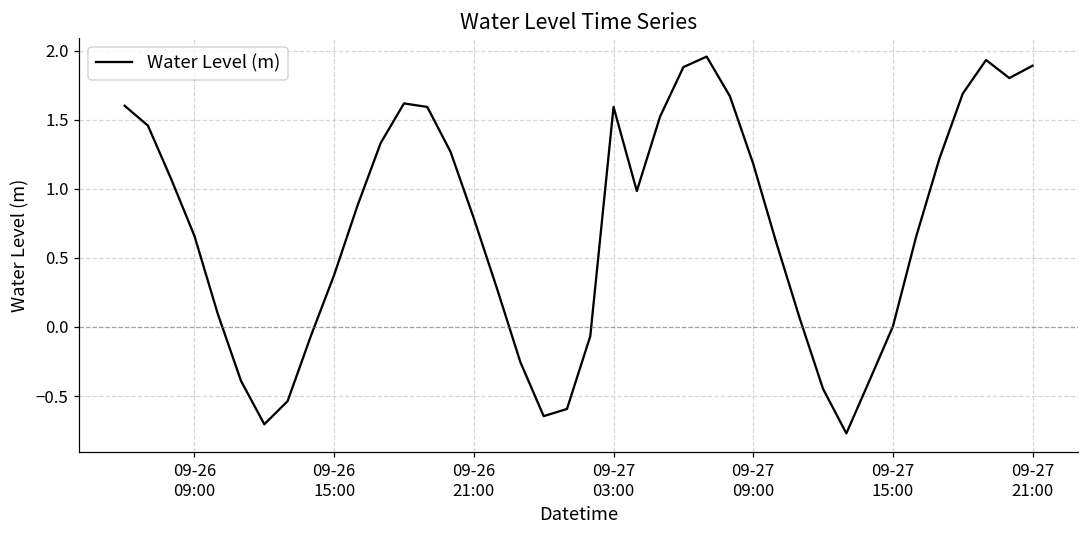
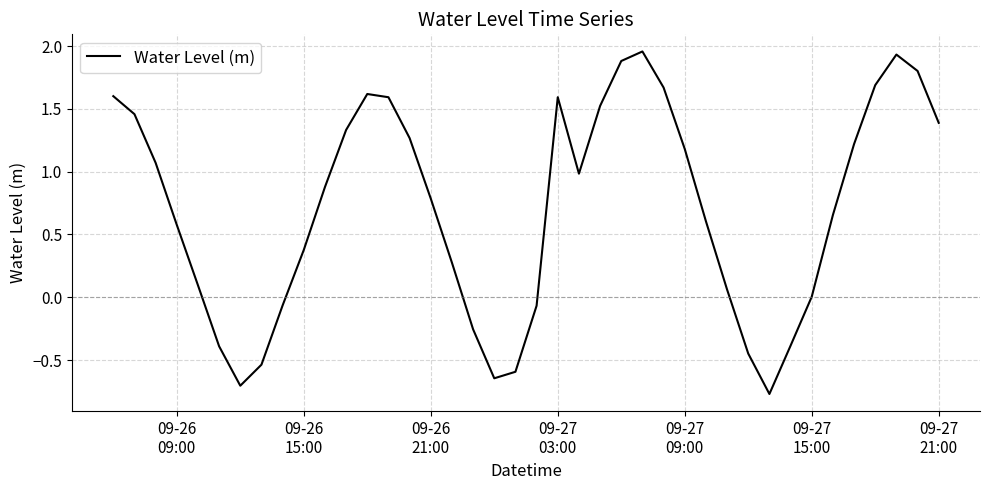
09-26 09:00: 0.66 -> 0.58
09-27 21:00: 1.89 -> 1.39
